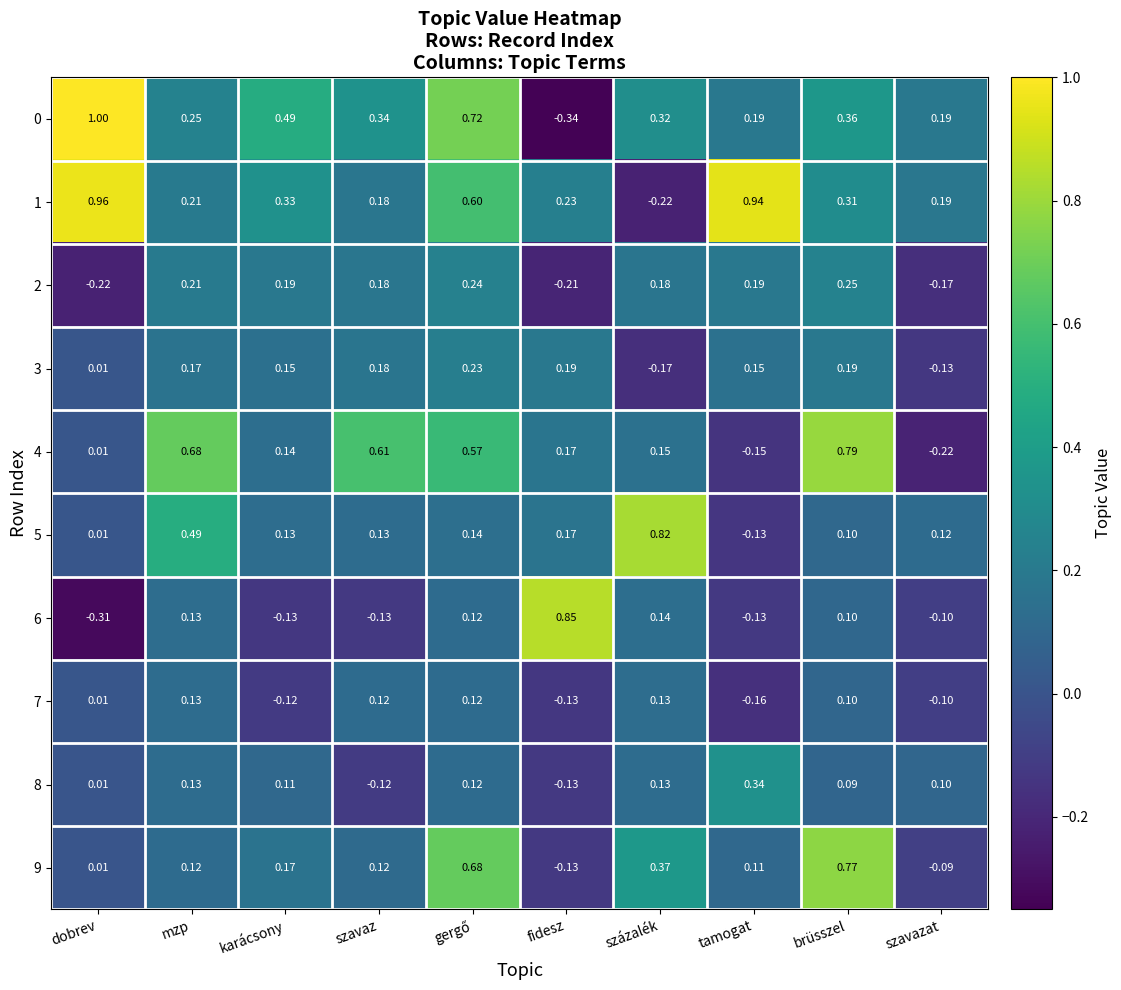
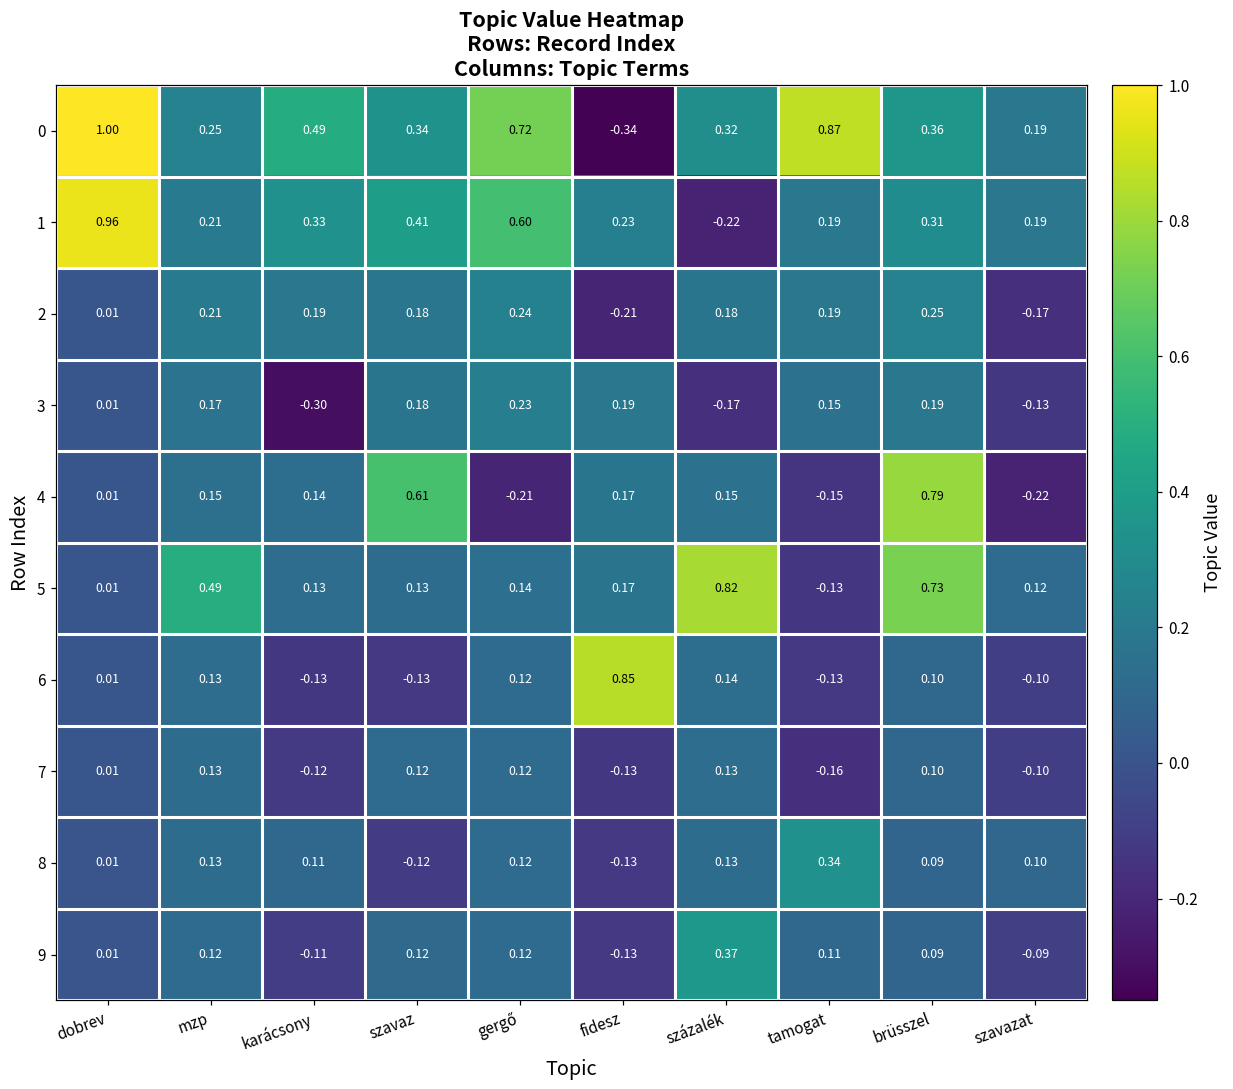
0, tamogat: 0.19 -> 0.87
1, szavaz: 0.18 -> 0.41
1, tamogat: 0.94 -> 0.19
2, dobrev: -0.22 -> 0.01
3, karácsony: 0.15 -> -0.30
4, mzp: 0.68 -> 0.15
4, gergő: 0.57 -> -0.21
5, brüsszel: 0.10 -> 0.73
6, dobrev: -0.31 -> 0.01
9, karácsony: 0.17 -> -0.11
9, gergő: 0.68 -> 0.12
9, brüsszel: 0.77 -> 0.09
